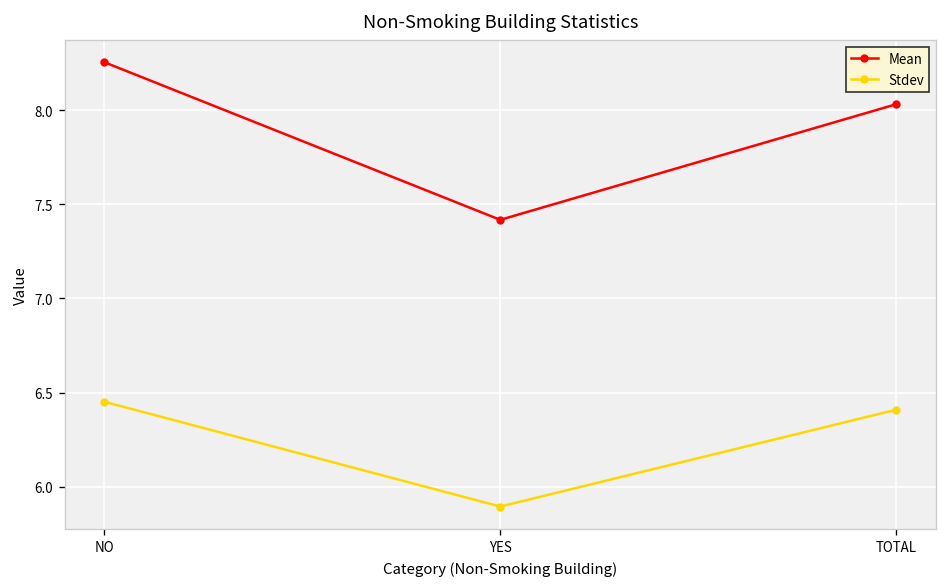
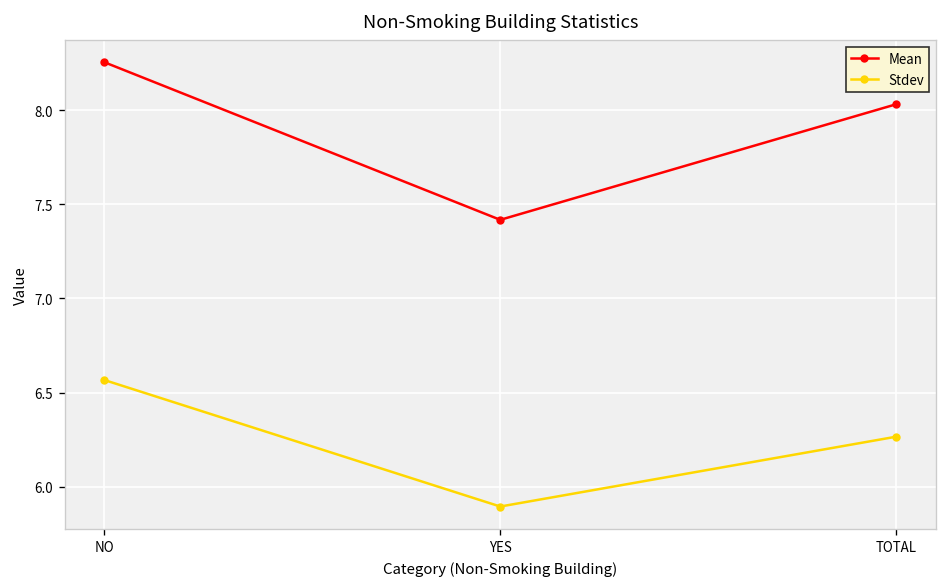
Stdev, NO: 6.45 -> 6.57
Stdev, TOTAL: 6.41 -> 6.27
